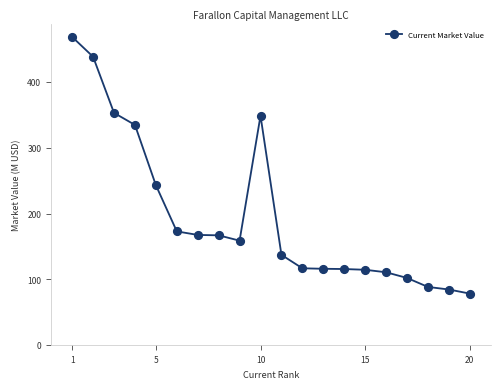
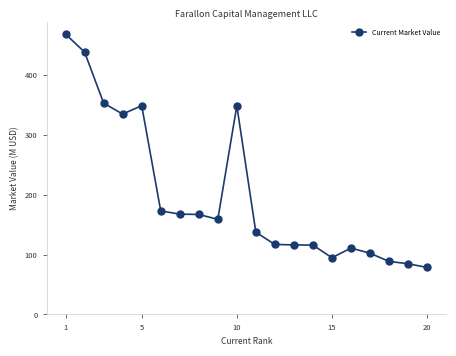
5: 240 -> 350
15: 110 -> 90
